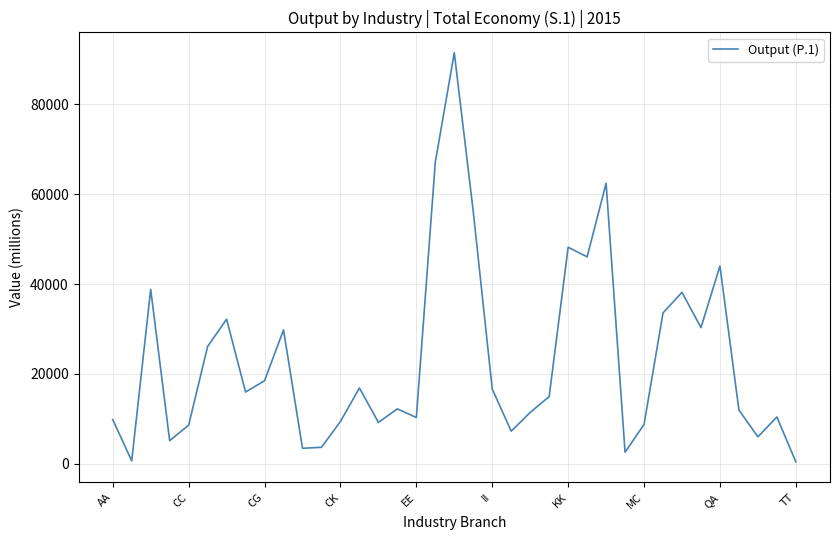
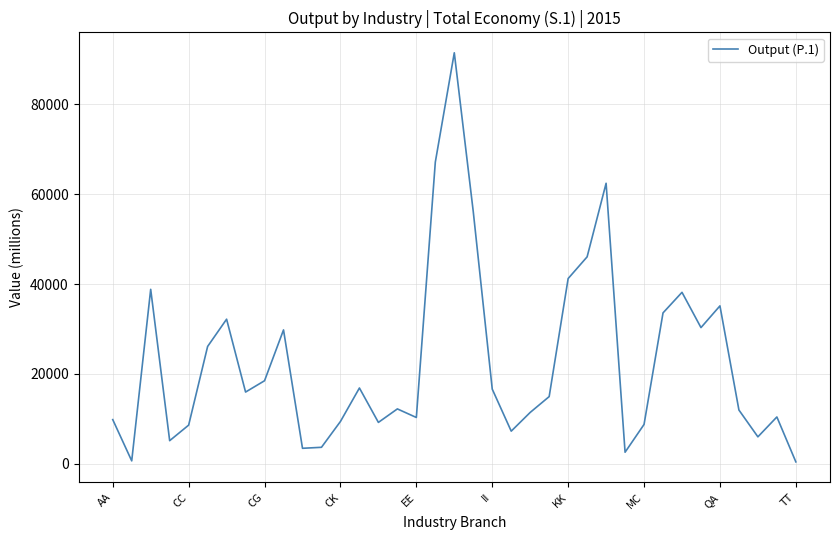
KK: 48000 -> 41000
QA: 44000 -> 35000
